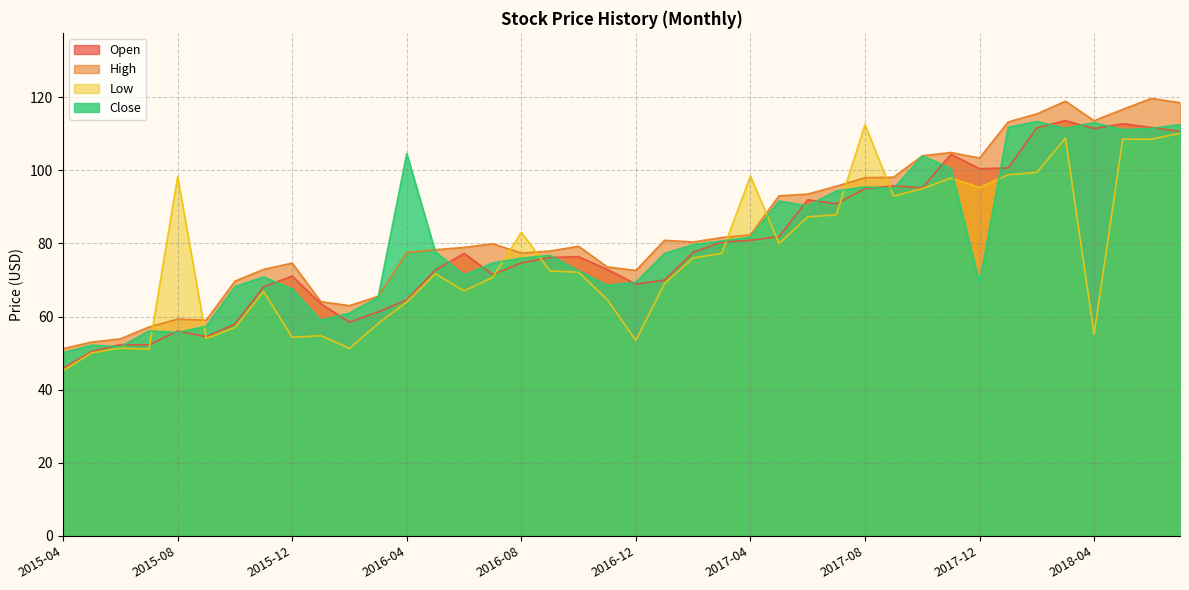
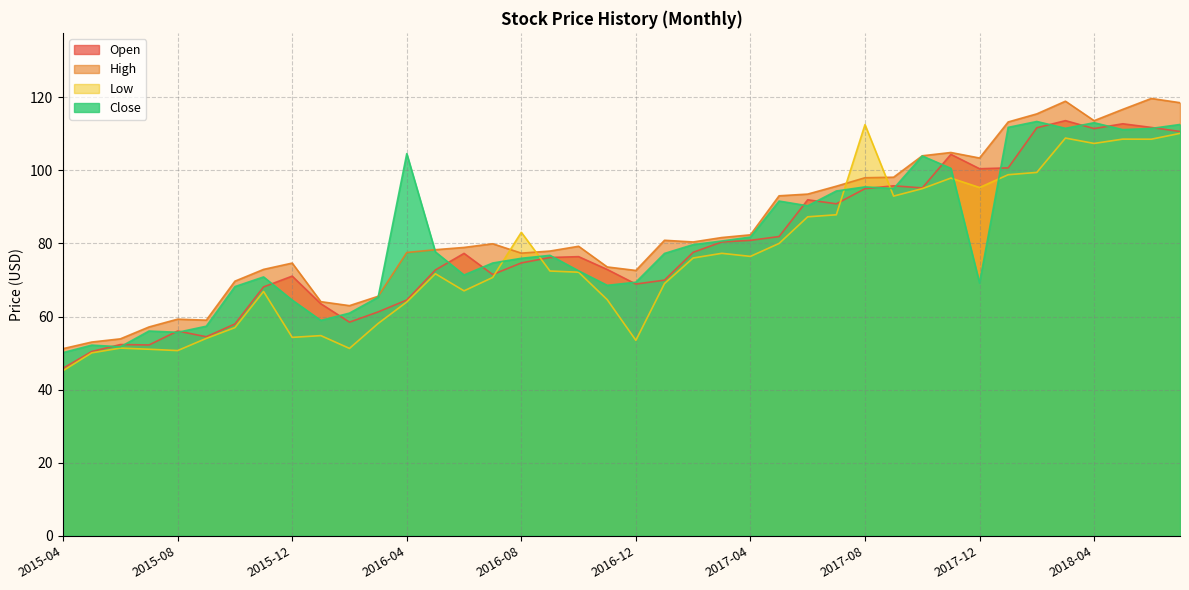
Low, 2015-08: 98 -> 51
Close, 2015-12: 68 -> 65
Low, 2017-04: 98 -> 76
Low, 2018-04: 55 -> 107
